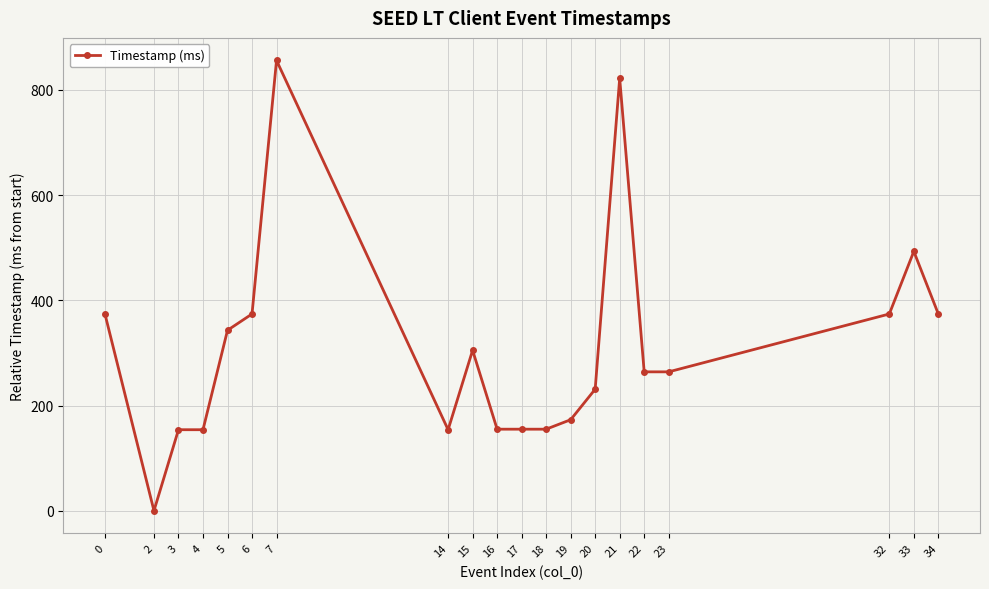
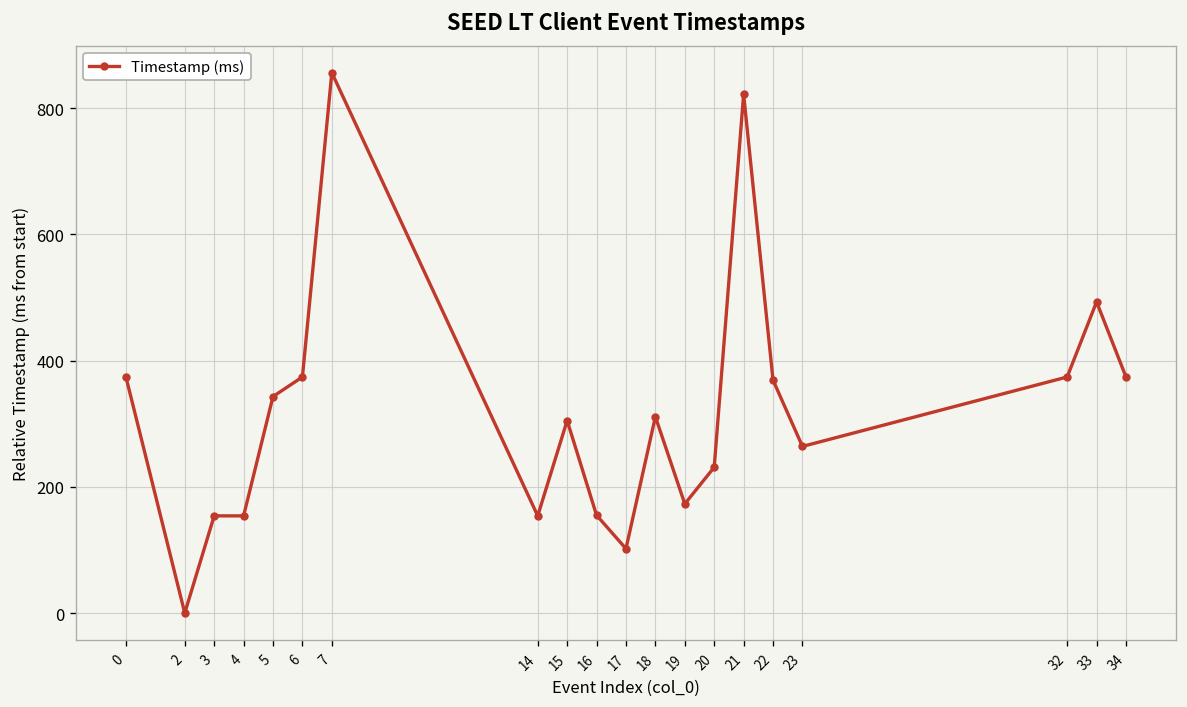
17: 160 -> 100
18: 160 -> 310
22: 260 -> 370
